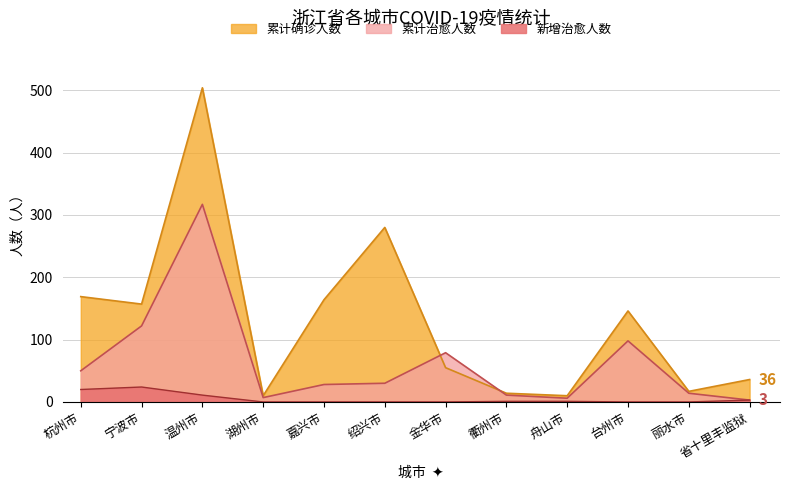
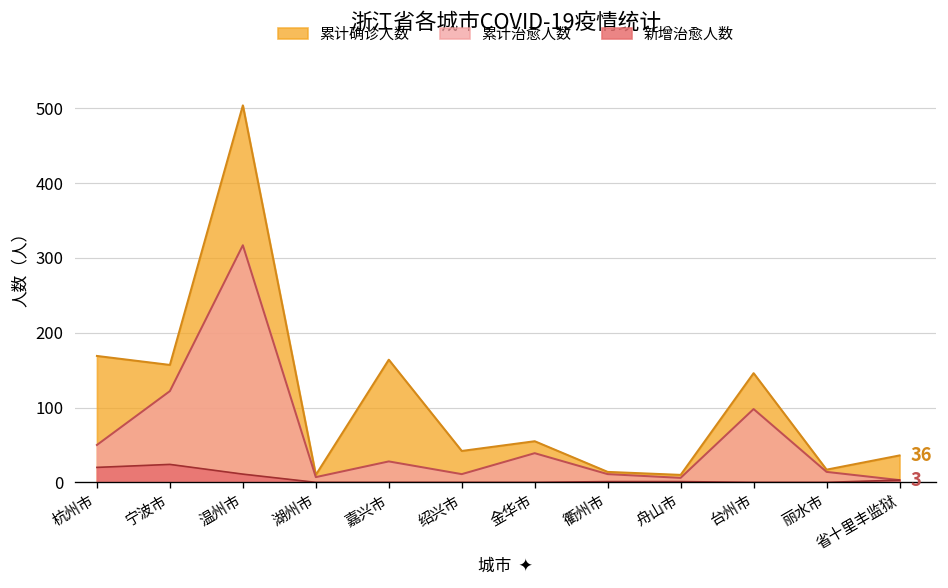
累计确诊人数, 绍兴市: 280 -> 40
累计治愈人数, 绍兴市: 30 -> 10
累计治愈人数, 金华市: 80 -> 40
